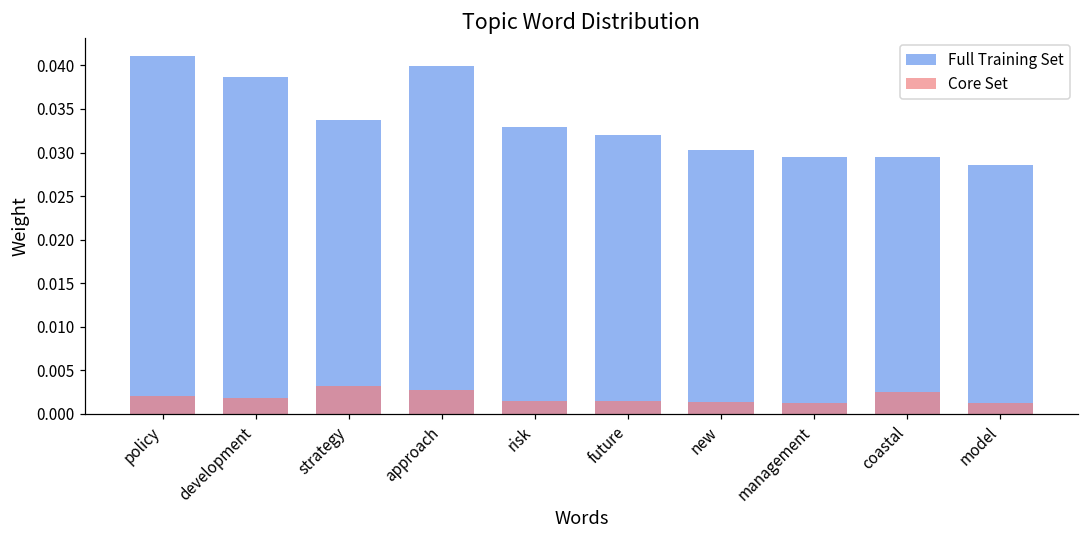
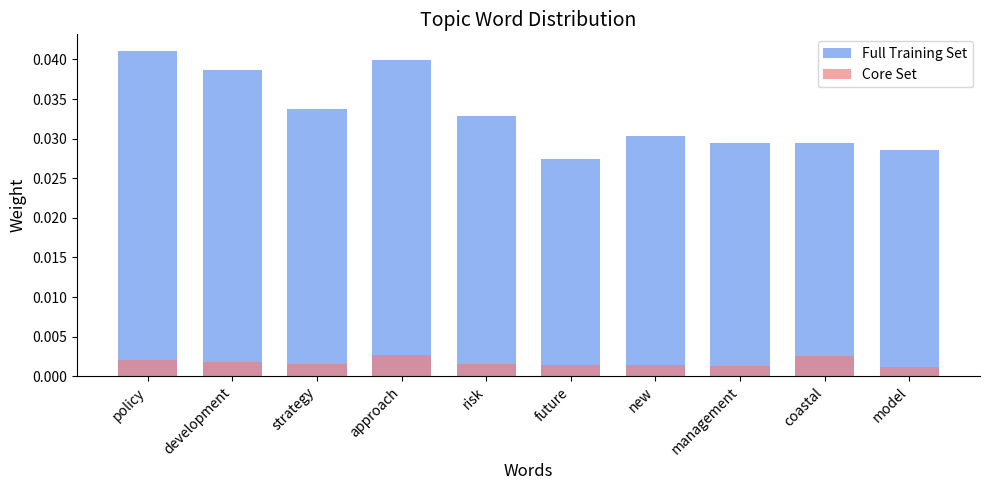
Core Set, strategy: 0.003 -> 0.002
Full Training Set, future: 0.032 -> 0.027
